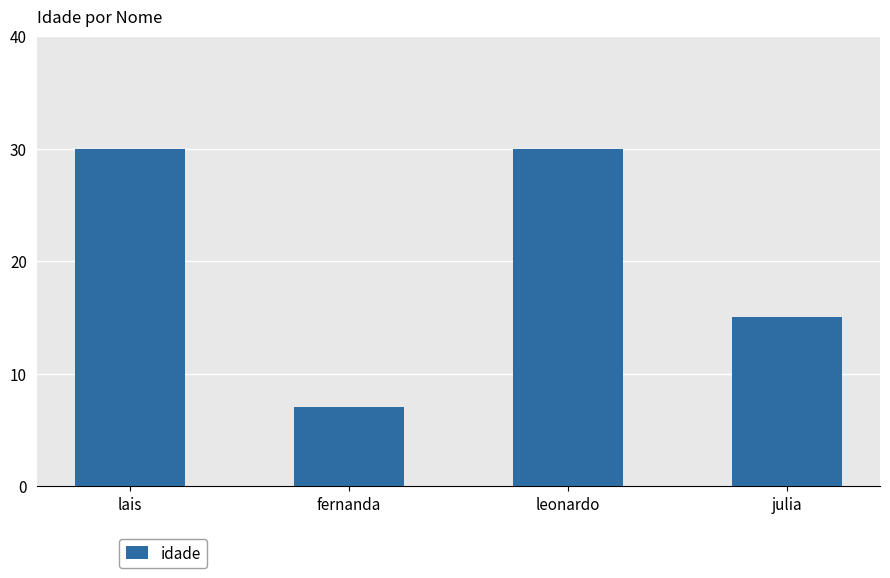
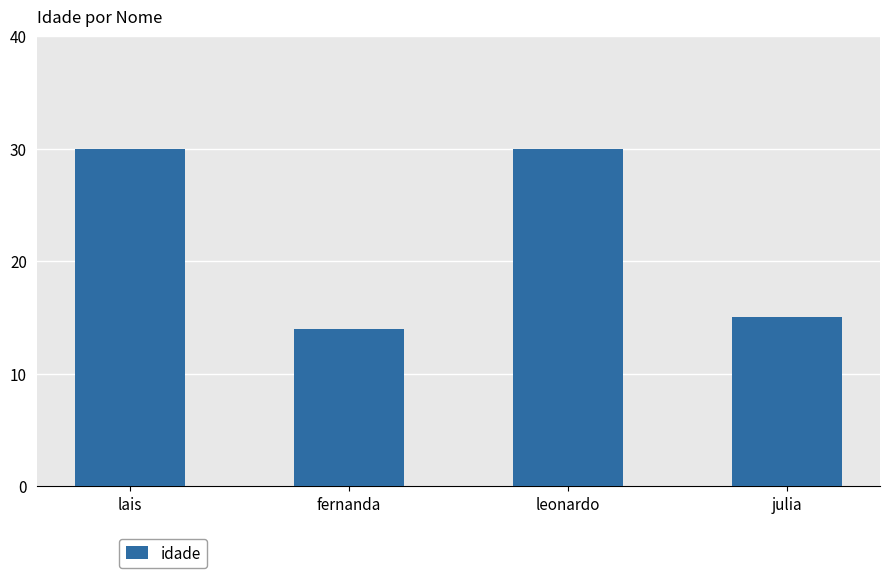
fernanda: 7 -> 14
